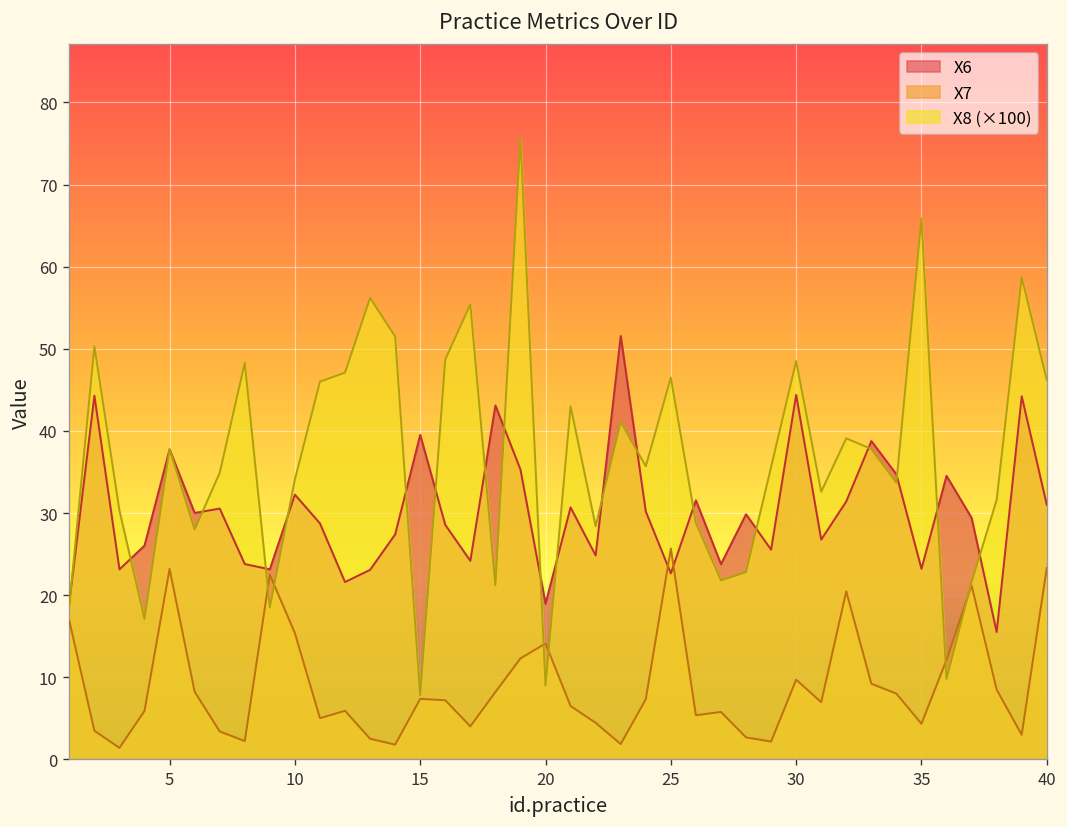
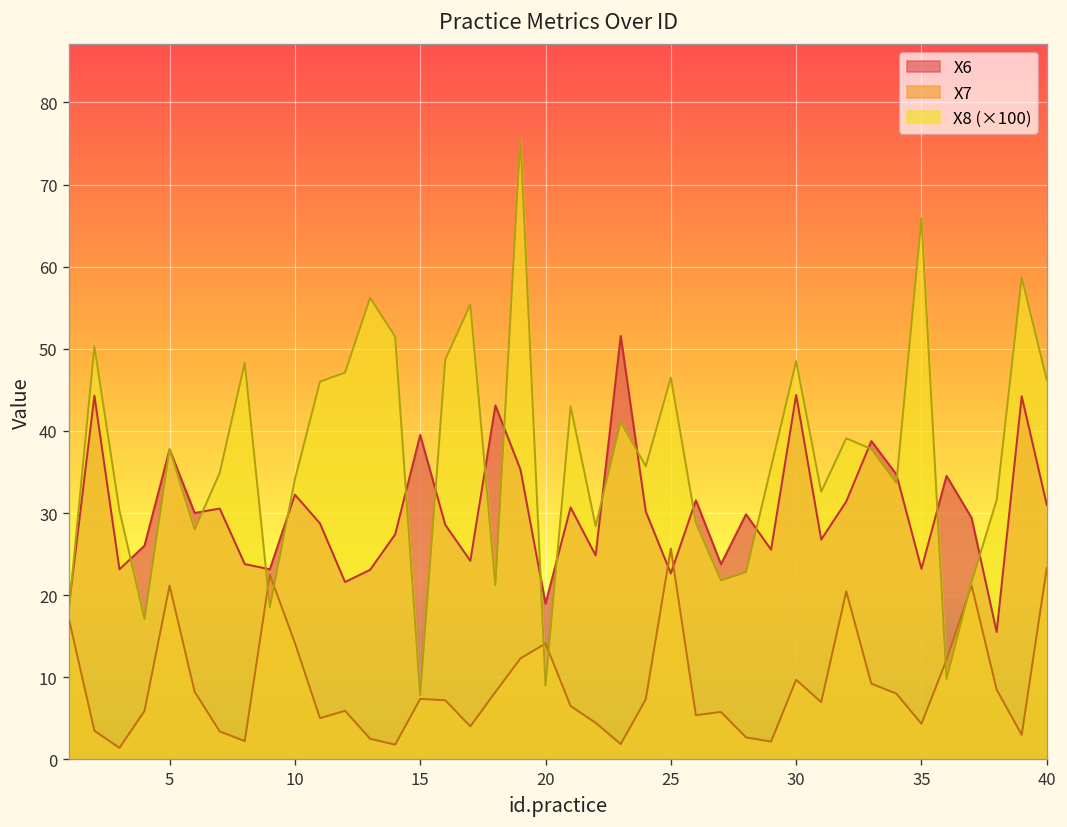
X7, 5: 23 -> 21
X7, 10: 15 -> 14
